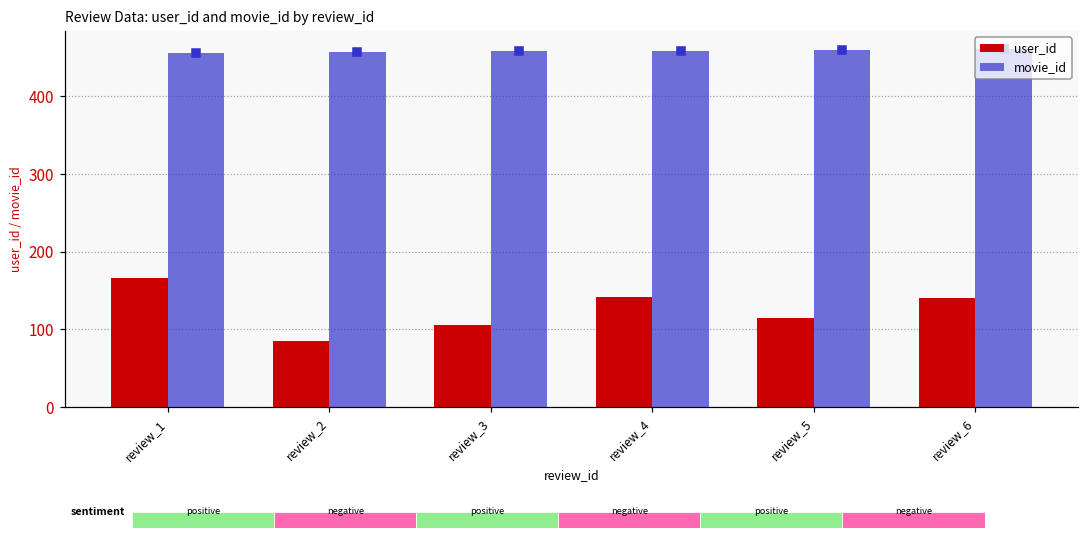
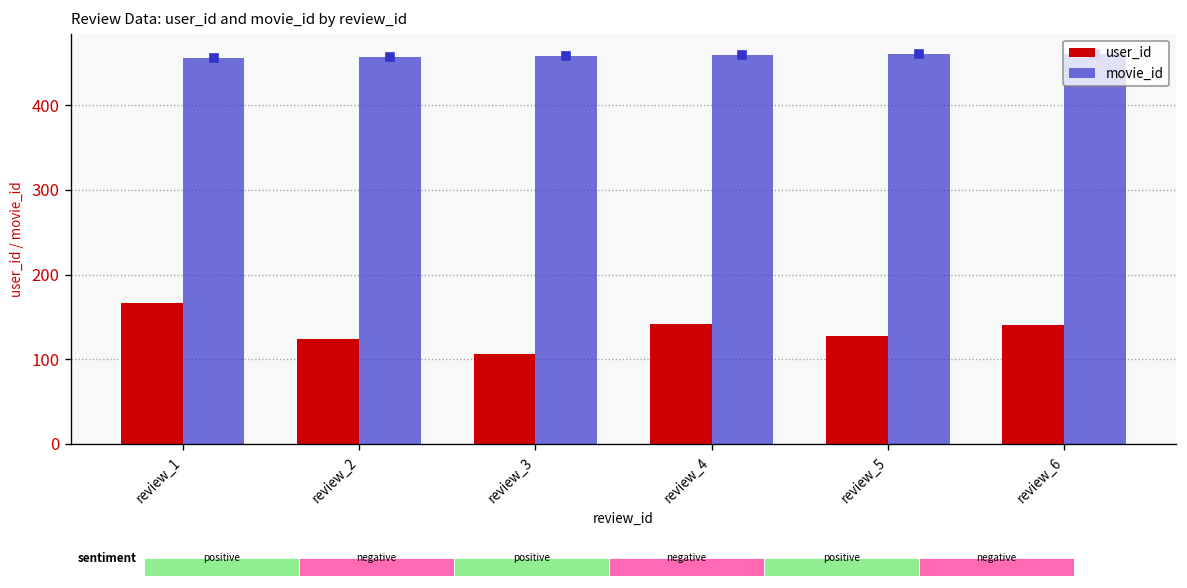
Review Data: user_id and movie_id by review_id, user_id, review_2: 90 -> 120
Review Data: user_id and movie_id by review_id, user_id, review_5: 110 -> 130
